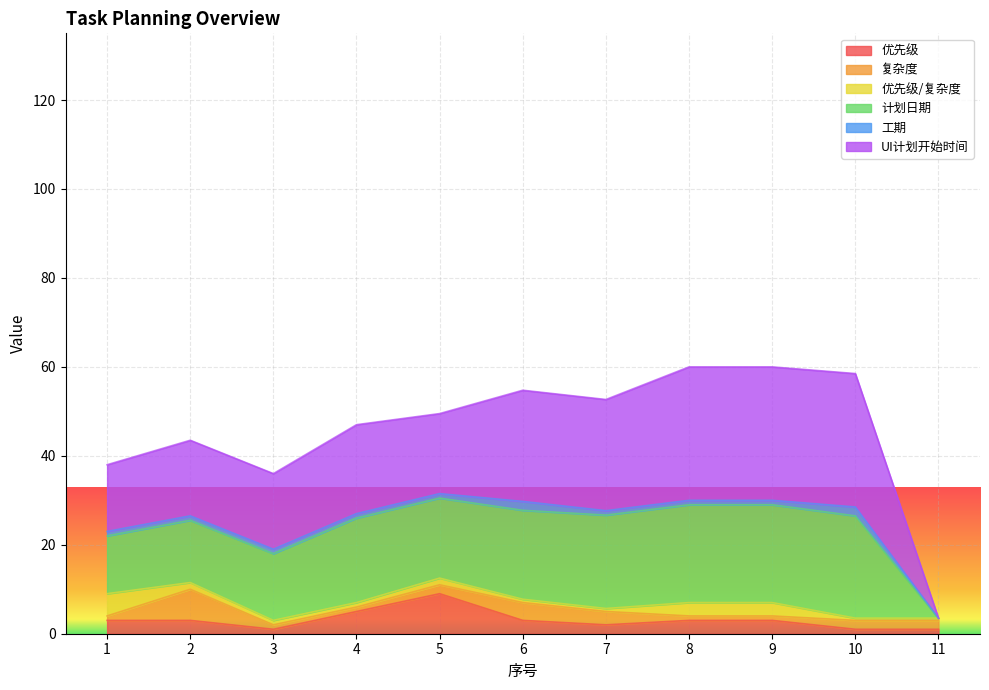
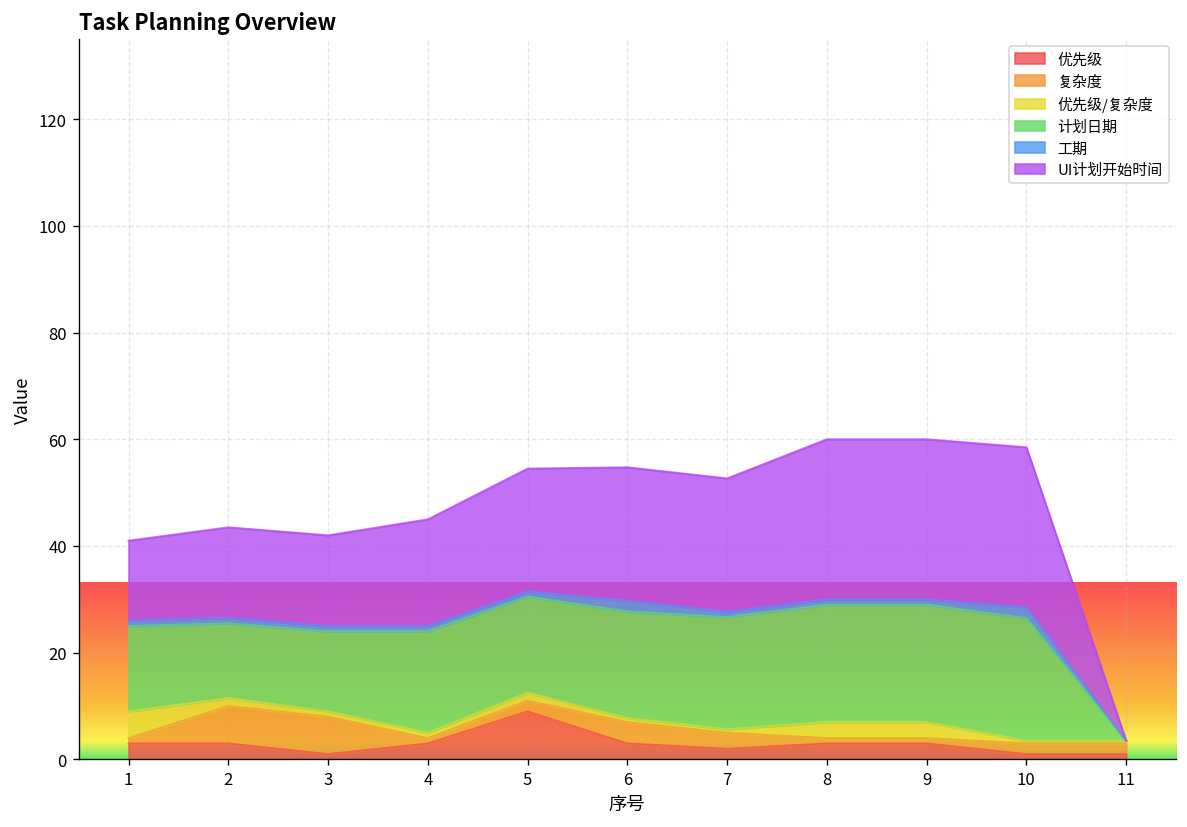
计划日期, 1: 13 -> 16
复杂度, 3: 1 -> 7
优先级, 4: 5 -> 3
UI计划开始时间, 5: 18 -> 23
